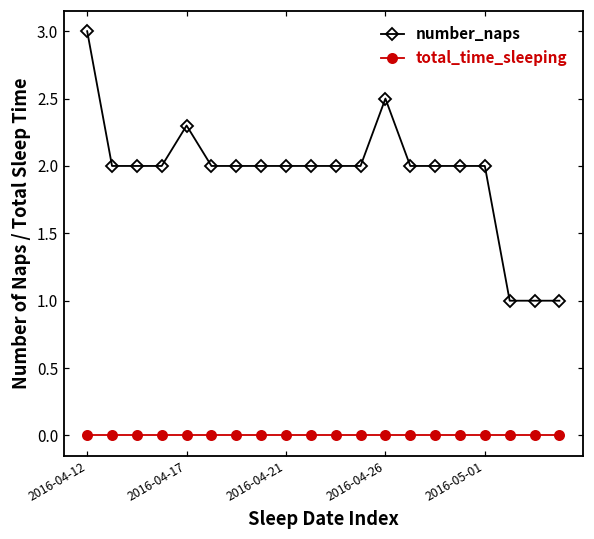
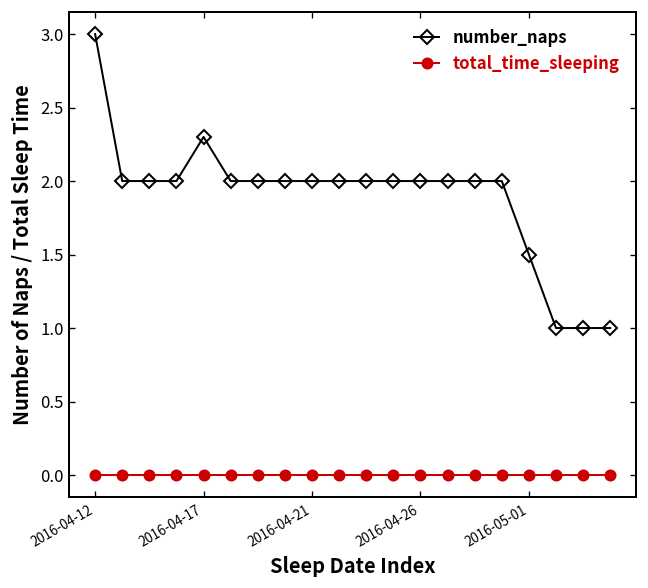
number_naps, 2016-04-26: 2.5 -> 2.0
number_naps, 2016-05-01: 2.0 -> 1.5
